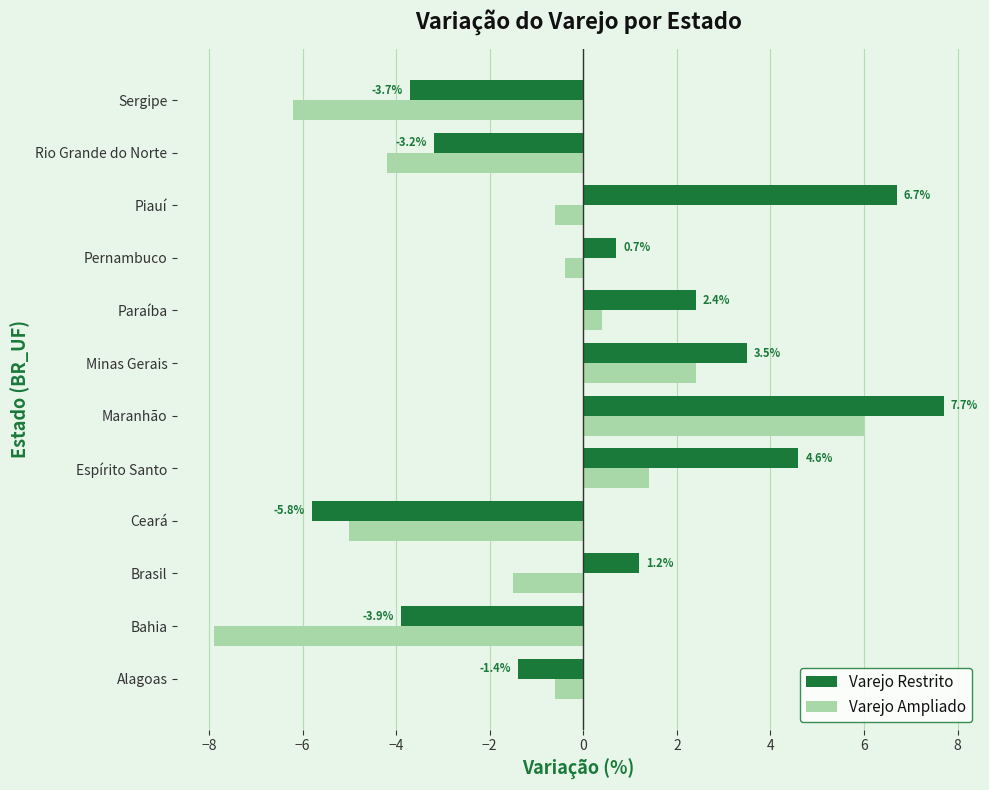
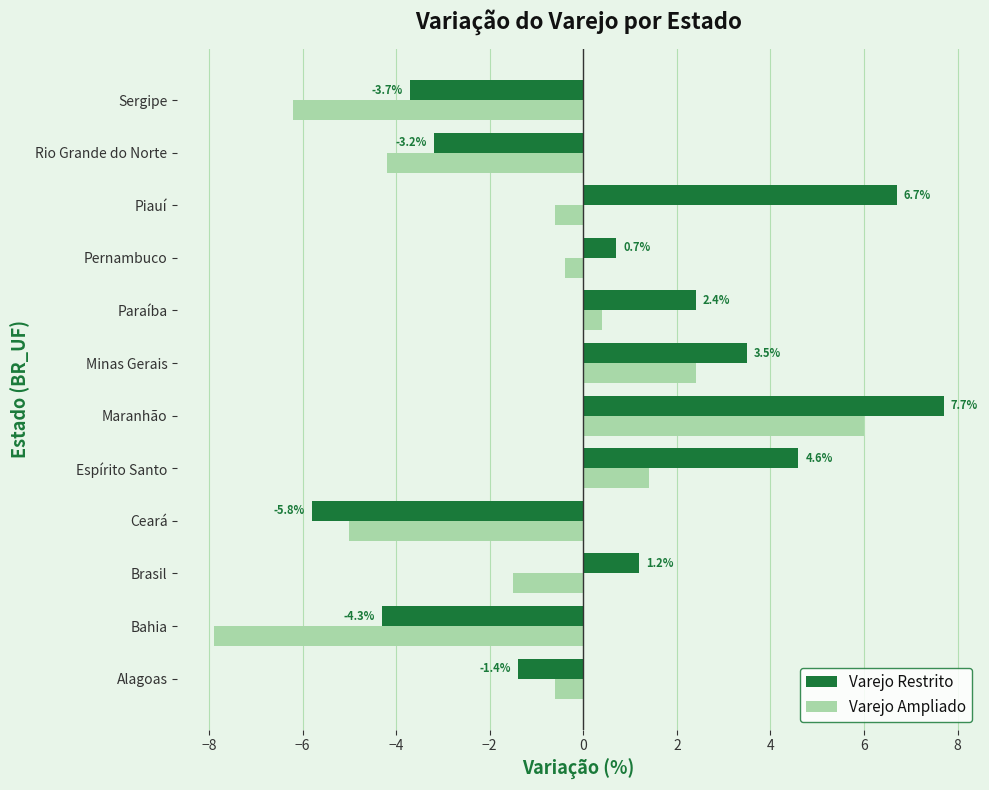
Varejo Restrito, Bahia: -3.9% -> -4.3%
